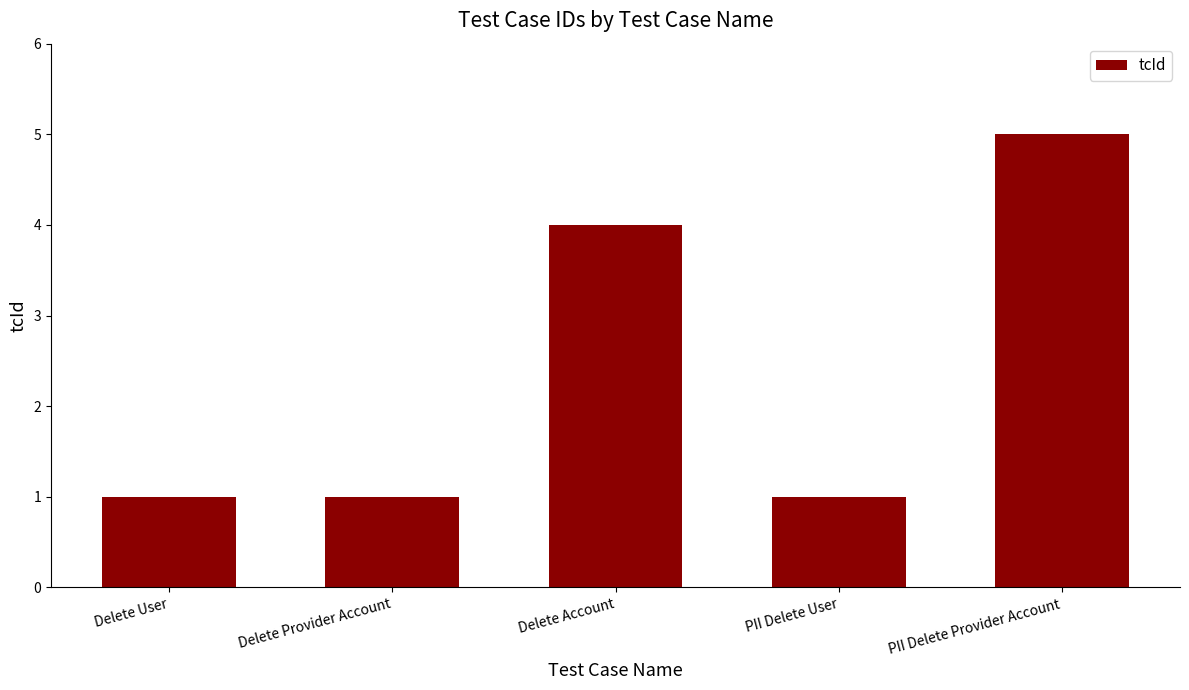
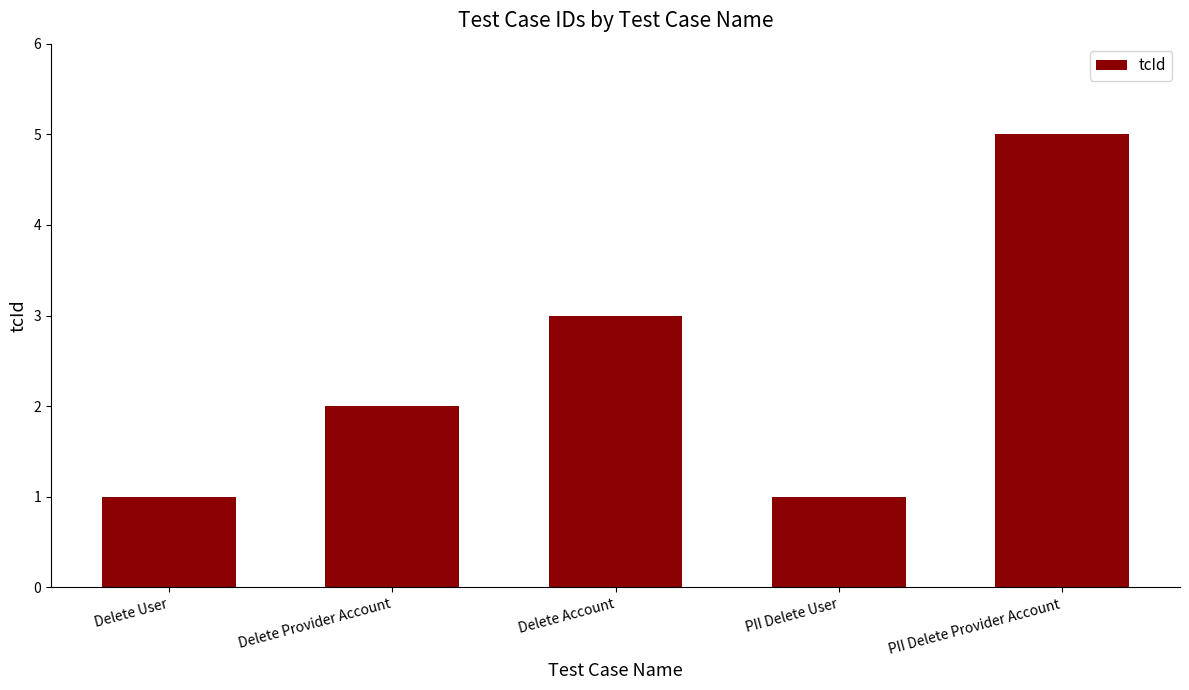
Delete Provider Account: 1 -> 2
Delete Account: 4 -> 3
